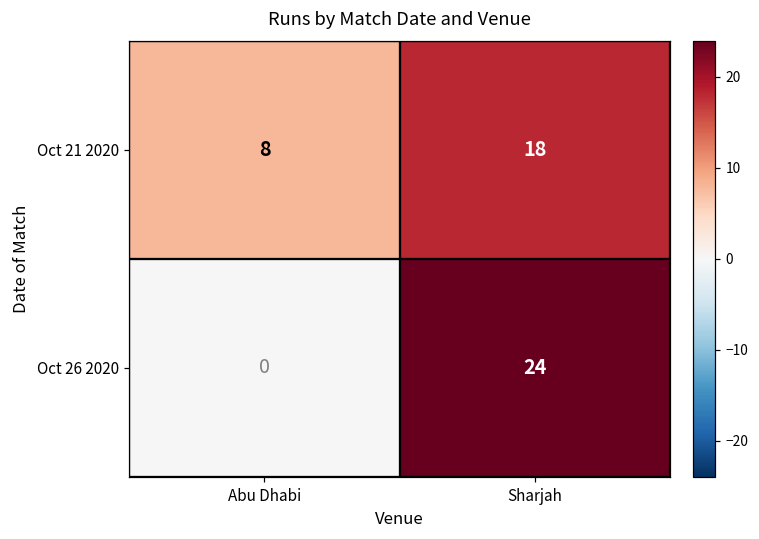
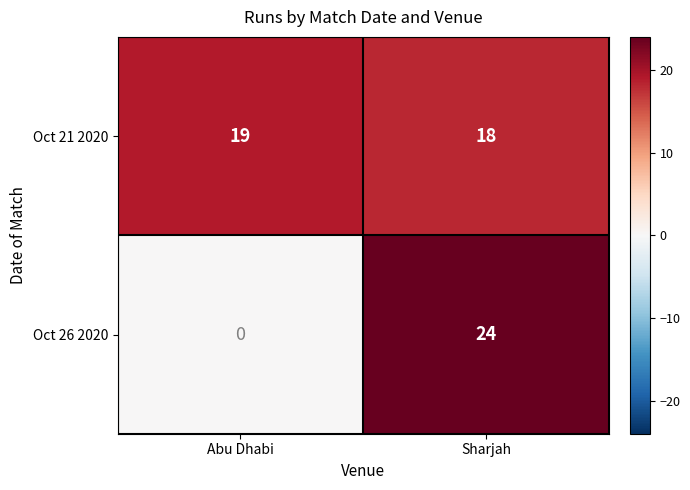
Oct 21 2020, Abu Dhabi: 8 -> 19
